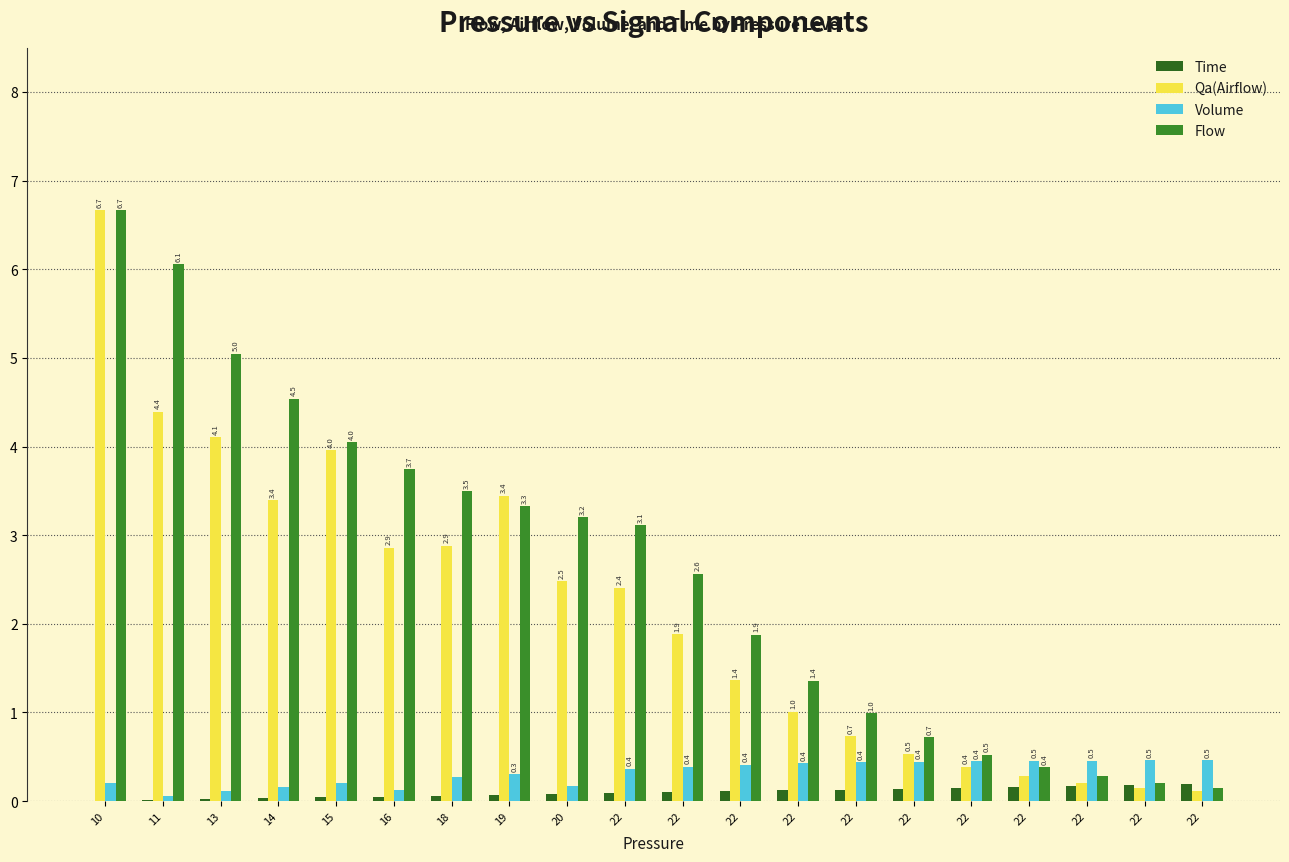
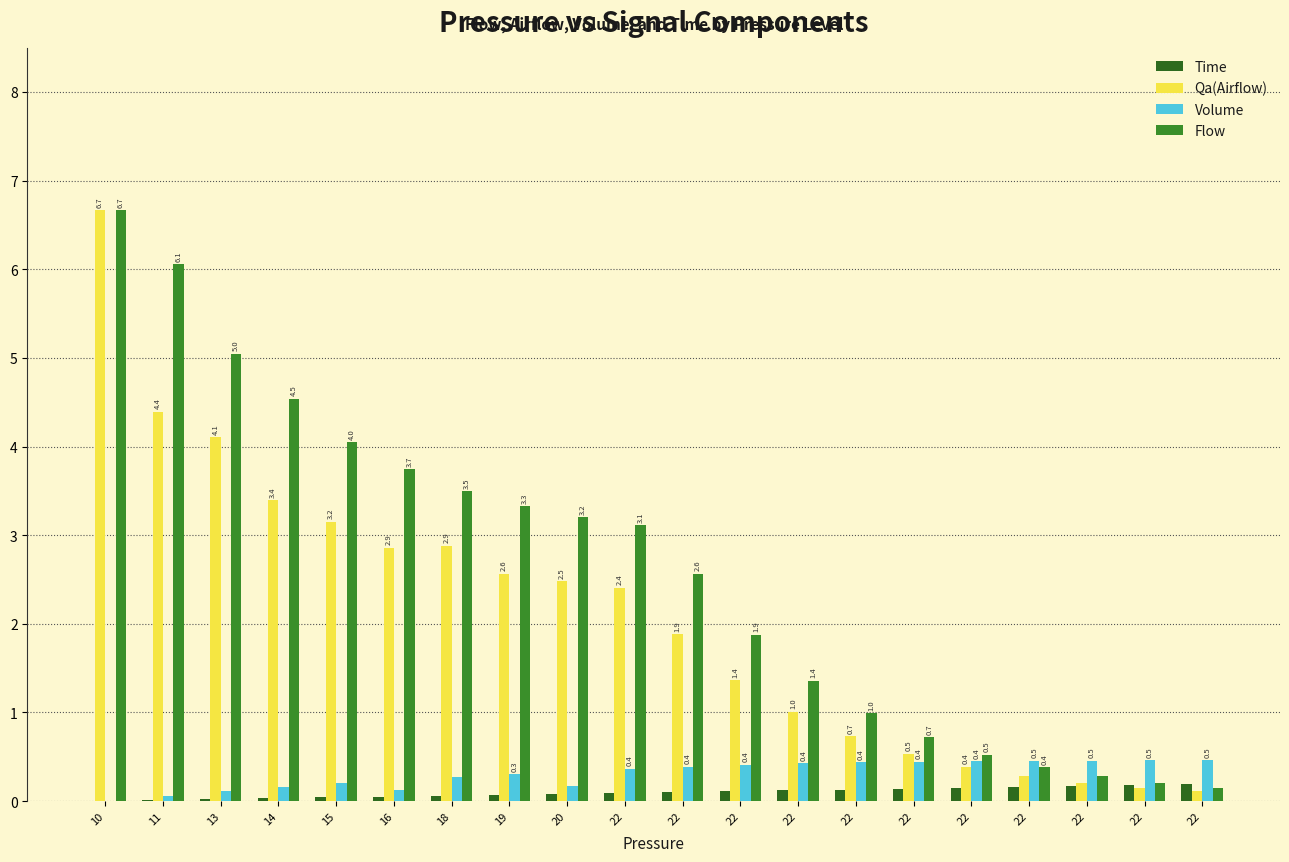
Volume, 10: 0.2 -> 0.0
Qa(Airflow), 15: 4.0 -> 3.2
Qa(Airflow), 19: 3.4 -> 2.6
